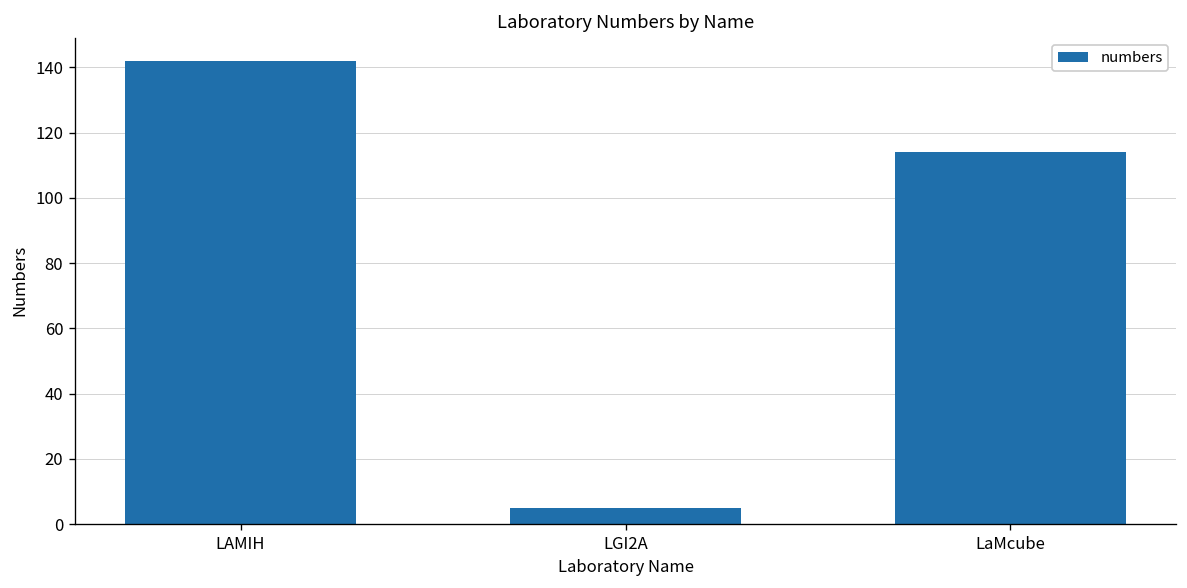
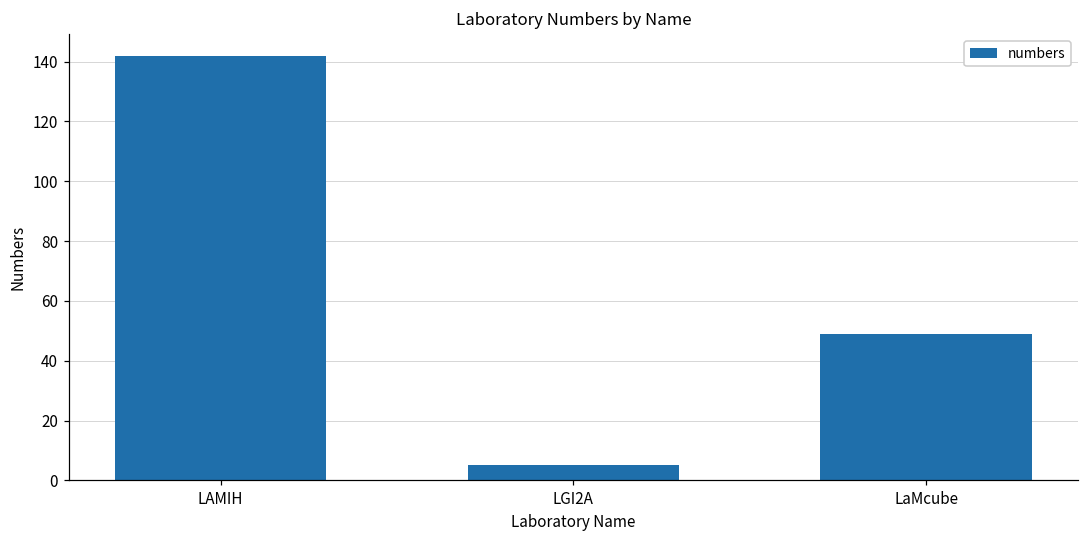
LaMcube: 114 -> 49
